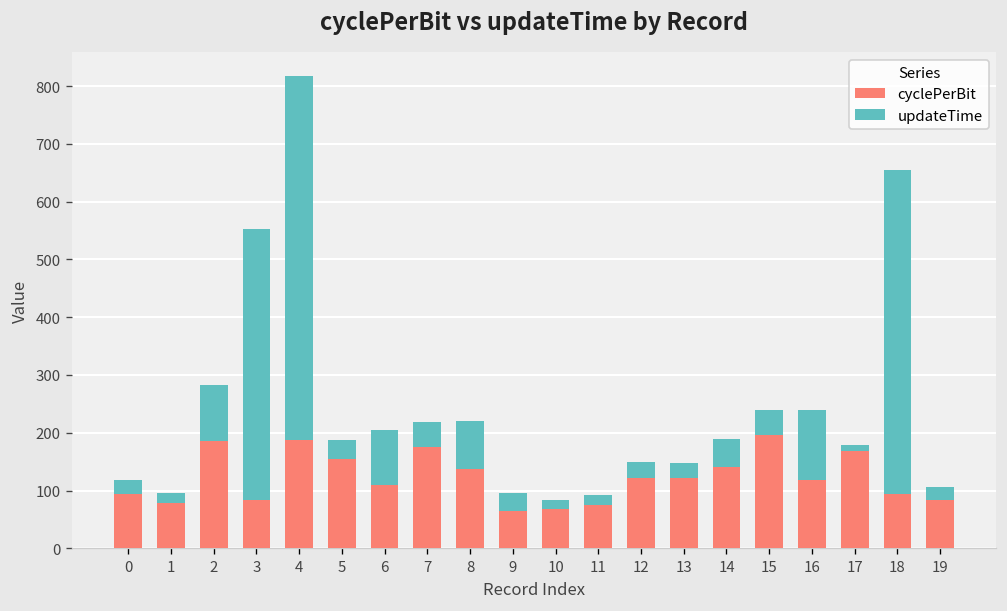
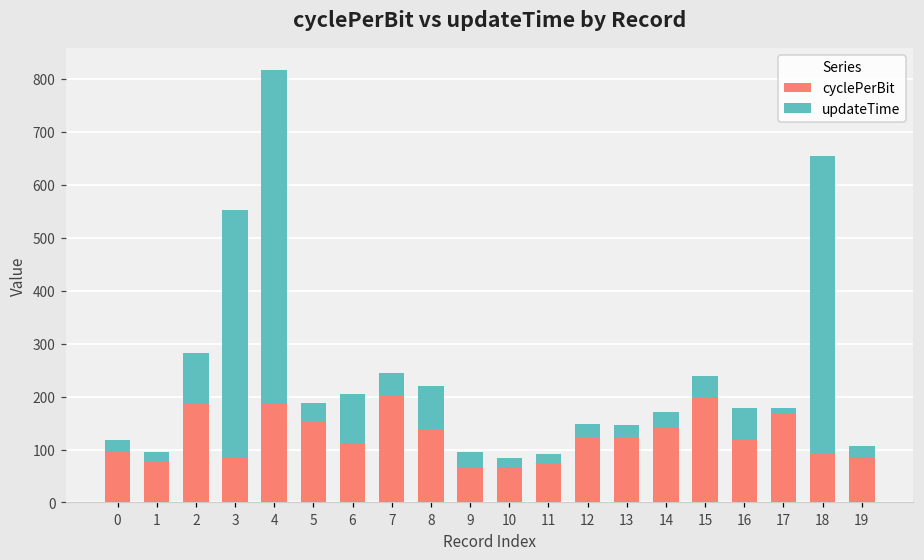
cyclePerBit, 7: 180 -> 200
updateTime, 14: 50 -> 30
updateTime, 16: 120 -> 60
